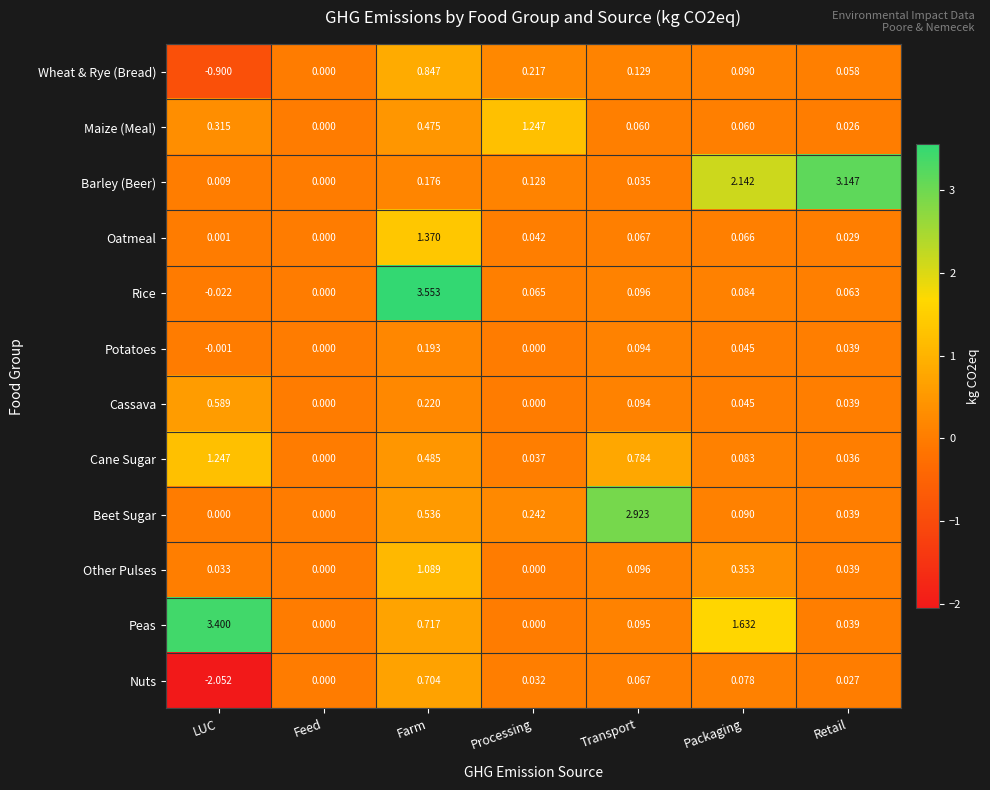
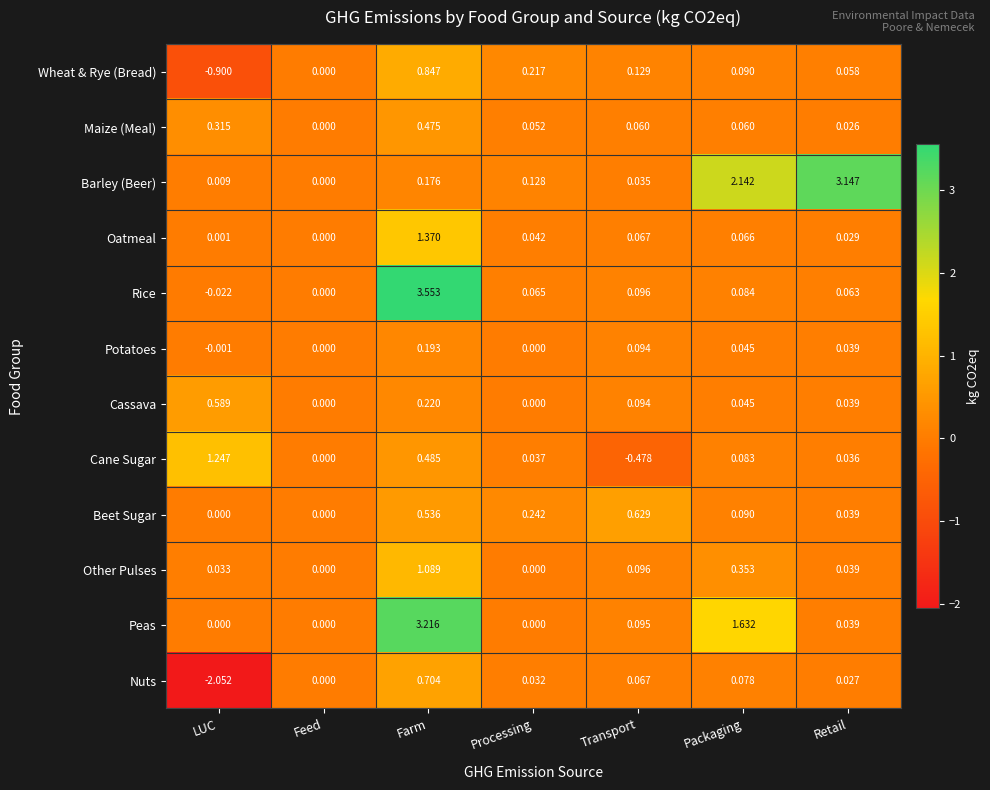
Maize (Meal), Processing: 1.247 -> 0.052
Cane Sugar, Transport: 0.784 -> -0.478
Beet Sugar, Transport: 2.923 -> 0.629
Peas, LUC: 3.400 -> 0.000
Peas, Farm: 0.717 -> 3.216
